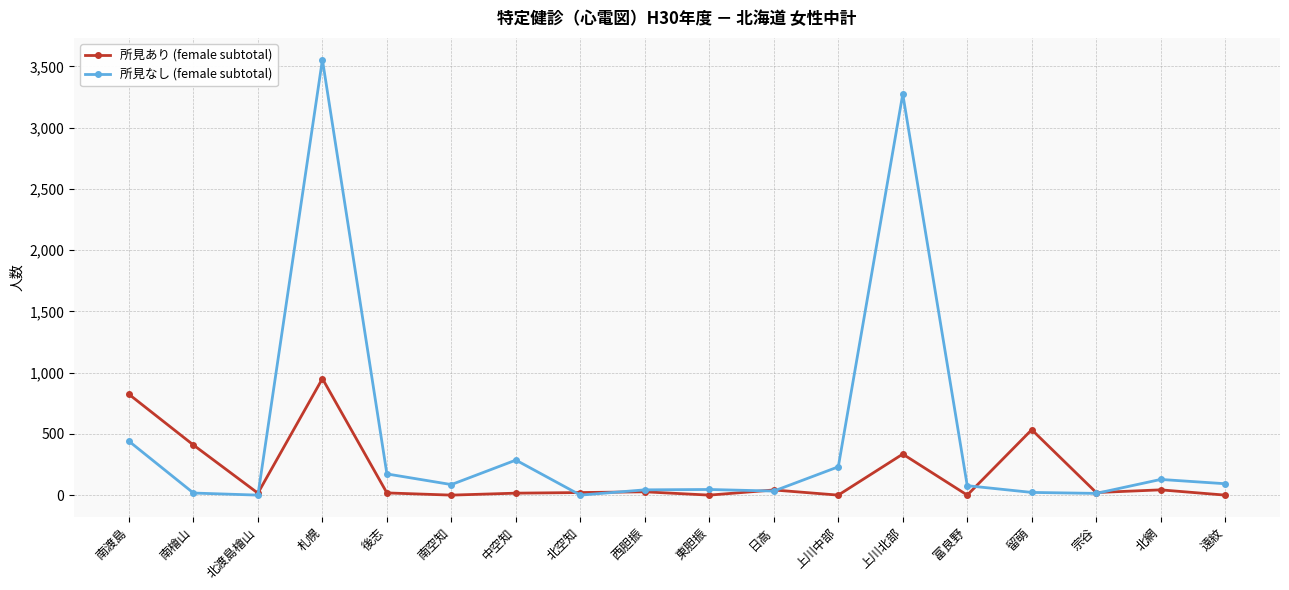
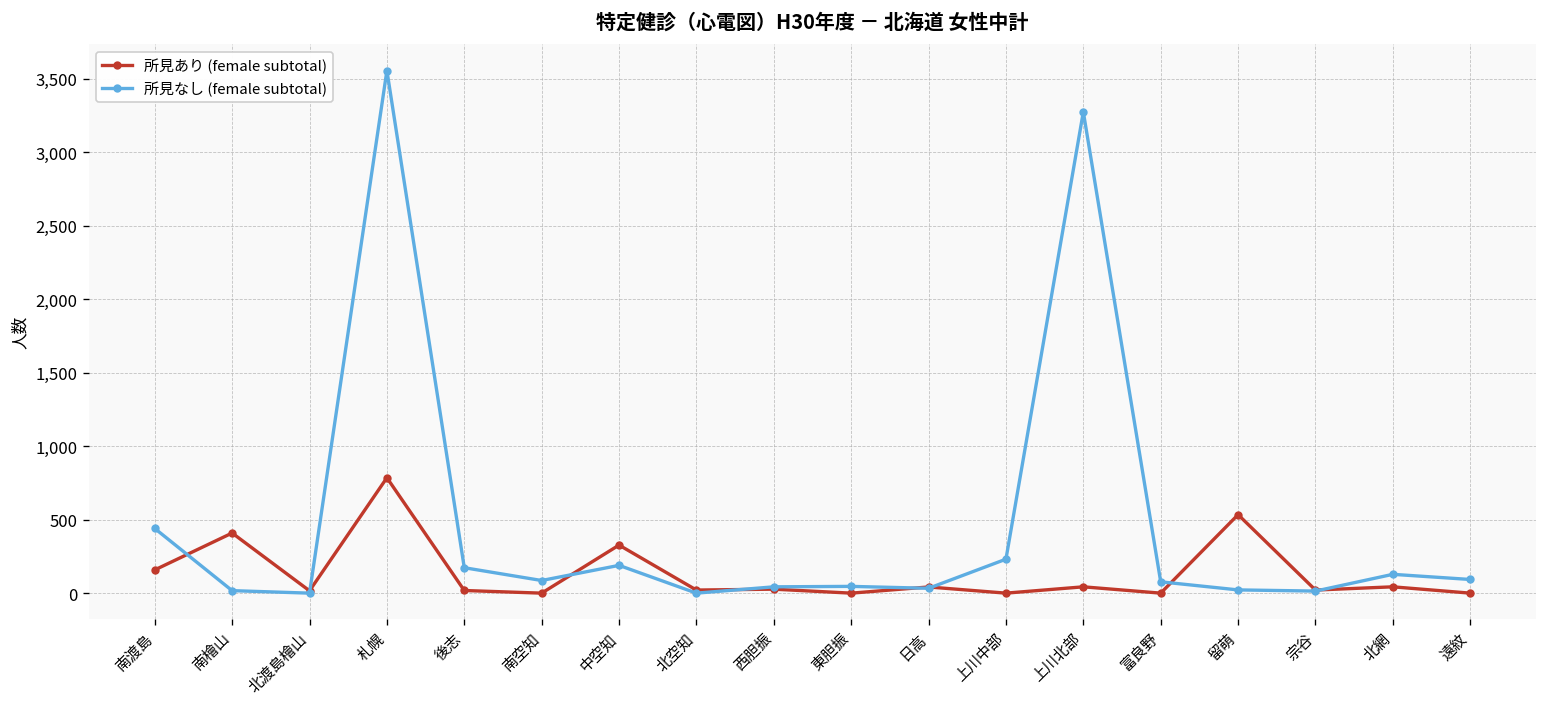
所見あり (female subtotal), 南渡島: 820 -> 160
所見あり (female subtotal), 札幌: 950 -> 790
所見あり (female subtotal), 中空知: 20 -> 330
所見なし (female subtotal), 中空知: 290 -> 190
所見あり (female subtotal), 上川北部: 340 -> 40
